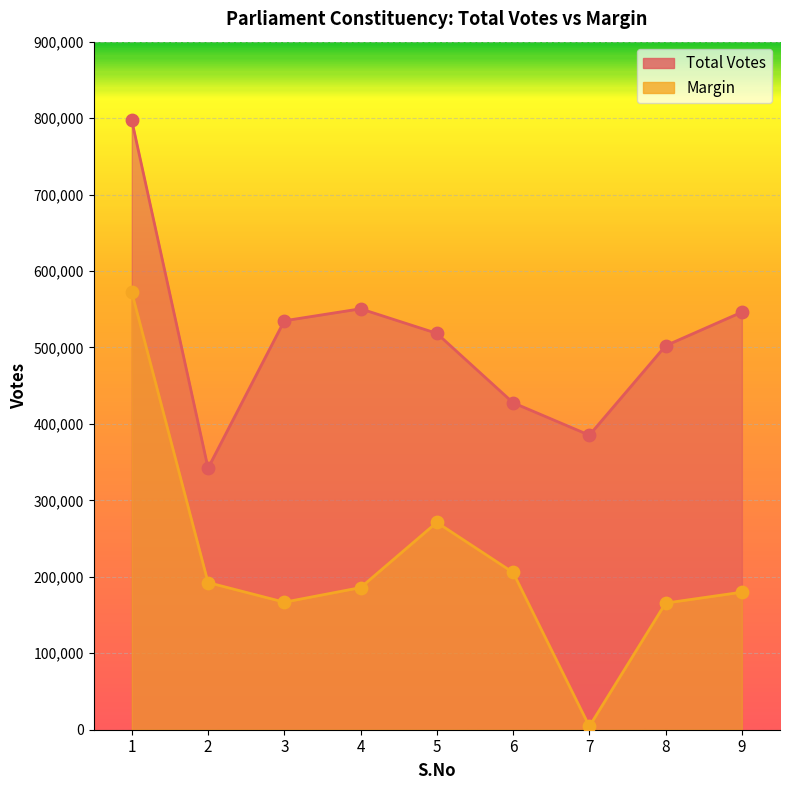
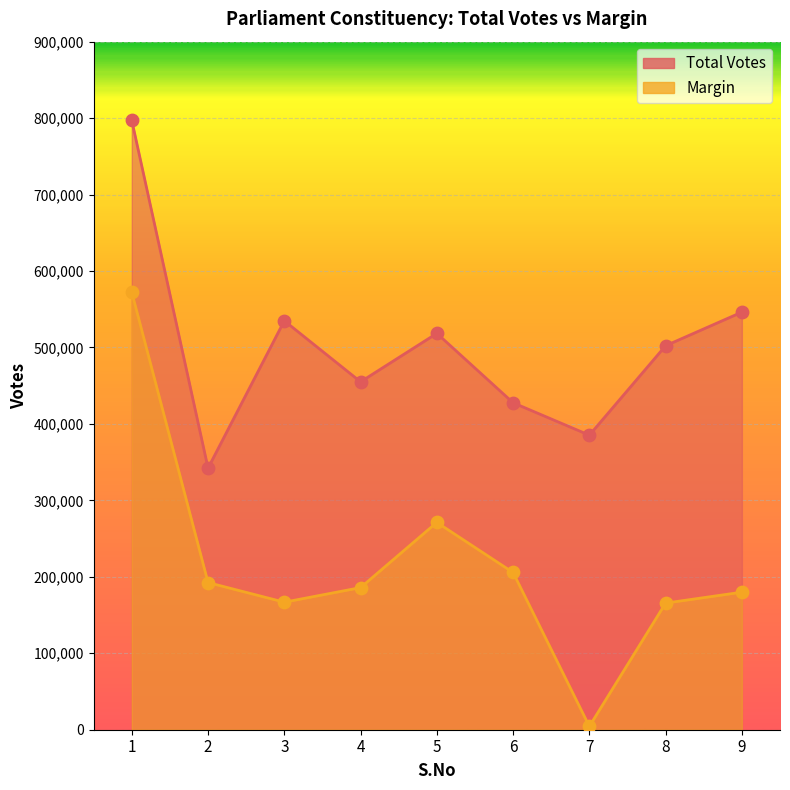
Total Votes, 4: 550,000 -> 460,000
